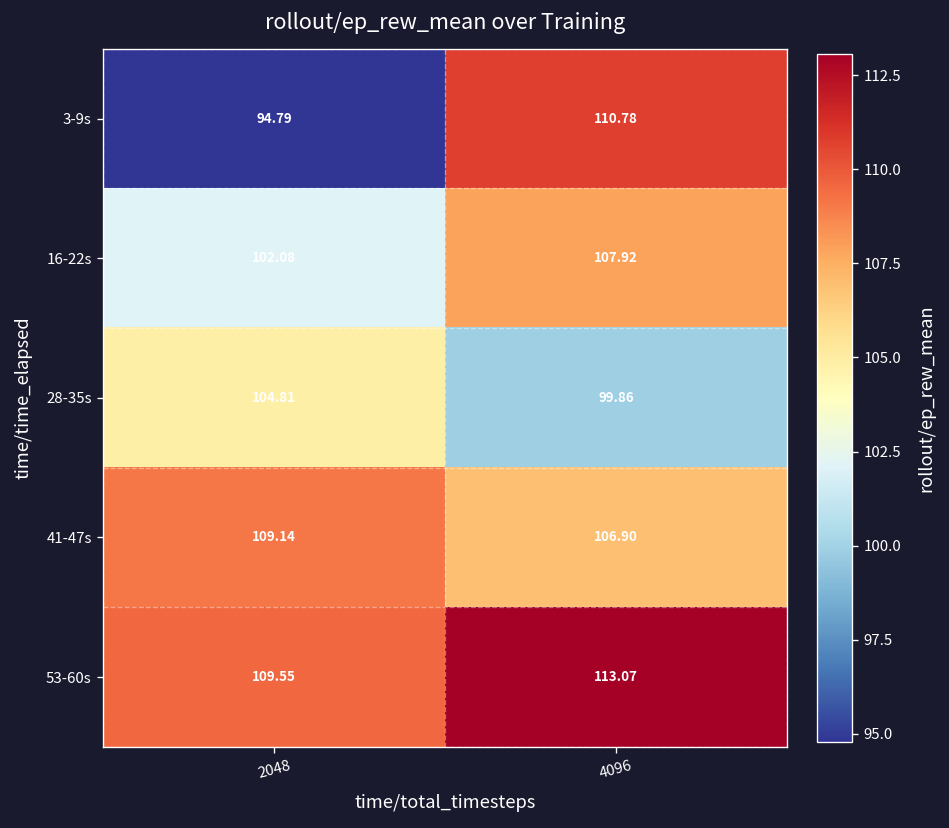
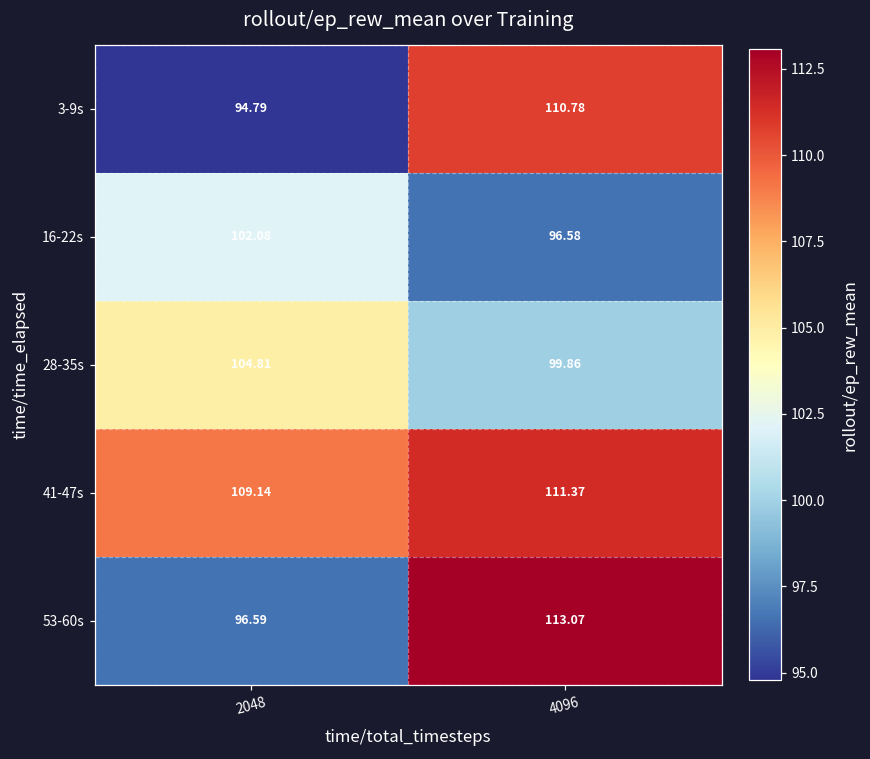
16-22s, 4096: 107.92 -> 96.58
41-47s, 4096: 106.90 -> 111.37
53-60s, 2048: 109.55 -> 96.59
